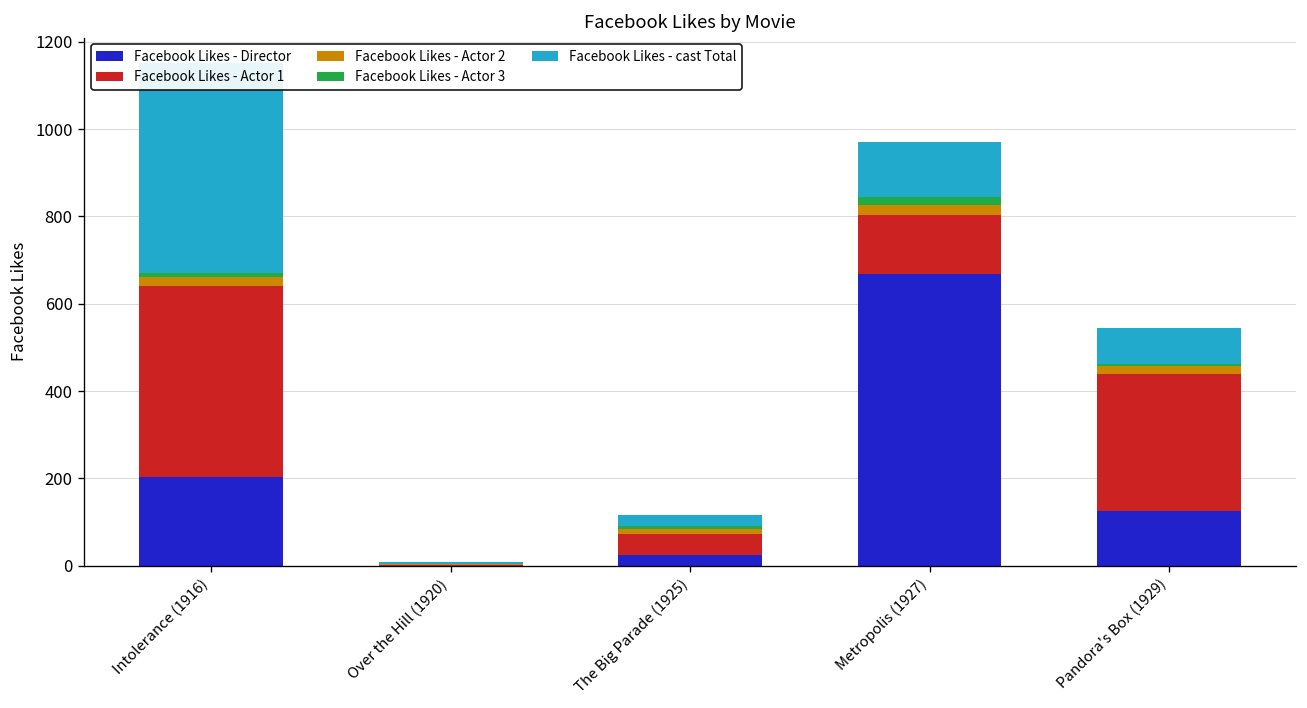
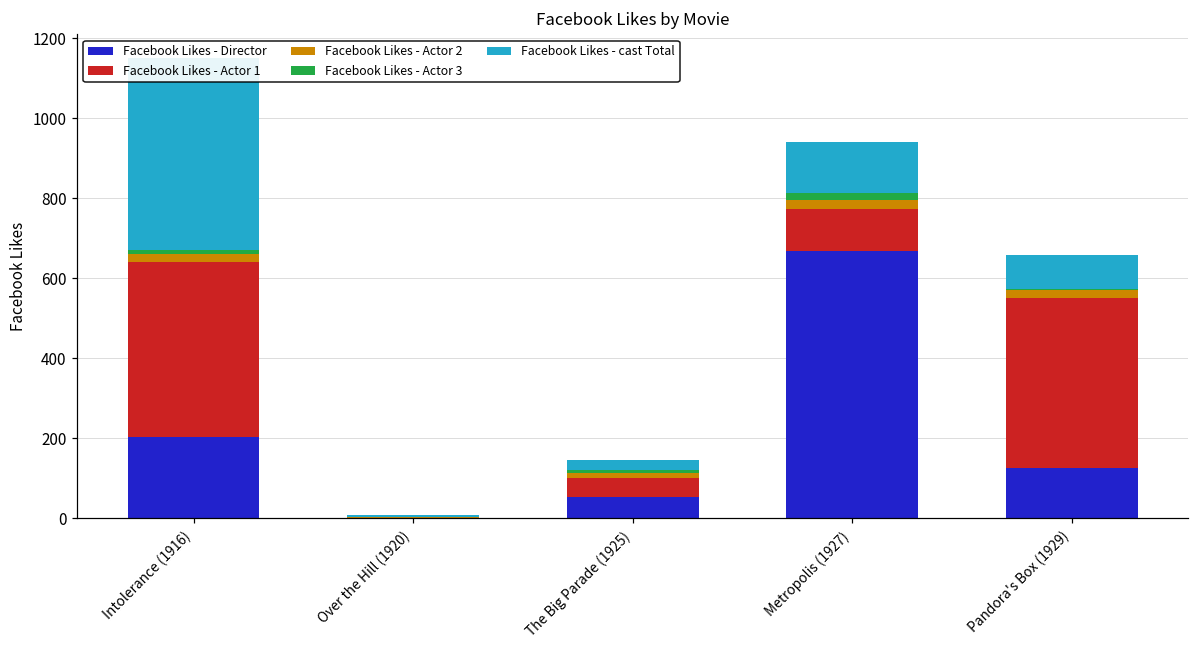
Facebook Likes - Director, The Big Parade (1925): 20 -> 50
Facebook Likes - Actor 1, Metropolis (1927): 140 -> 110
Facebook Likes - Actor 1, Pandora's Box (1929): 310 -> 430
